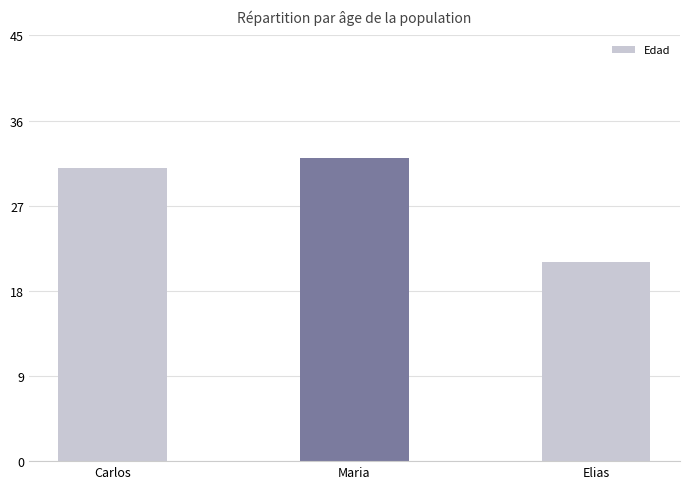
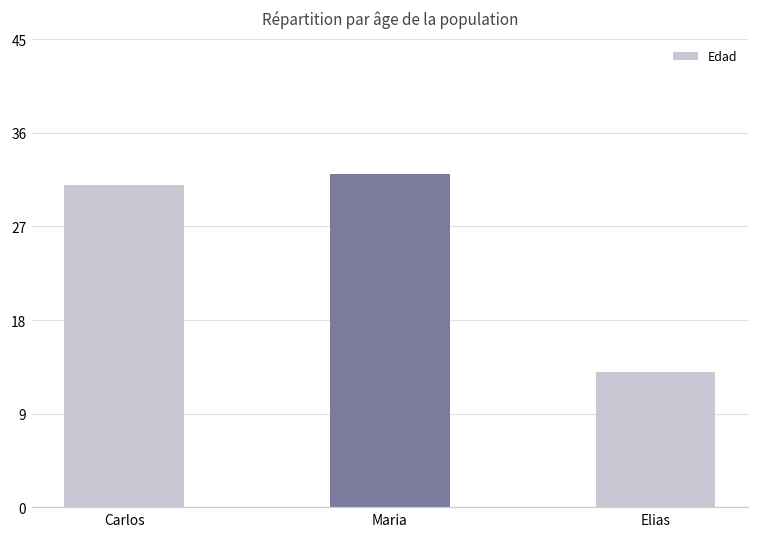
Elias: 21 -> 13
